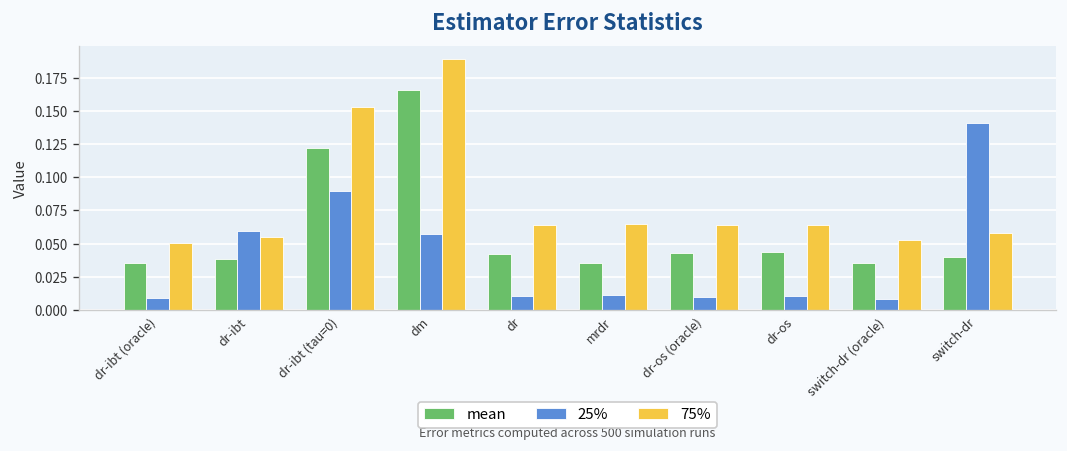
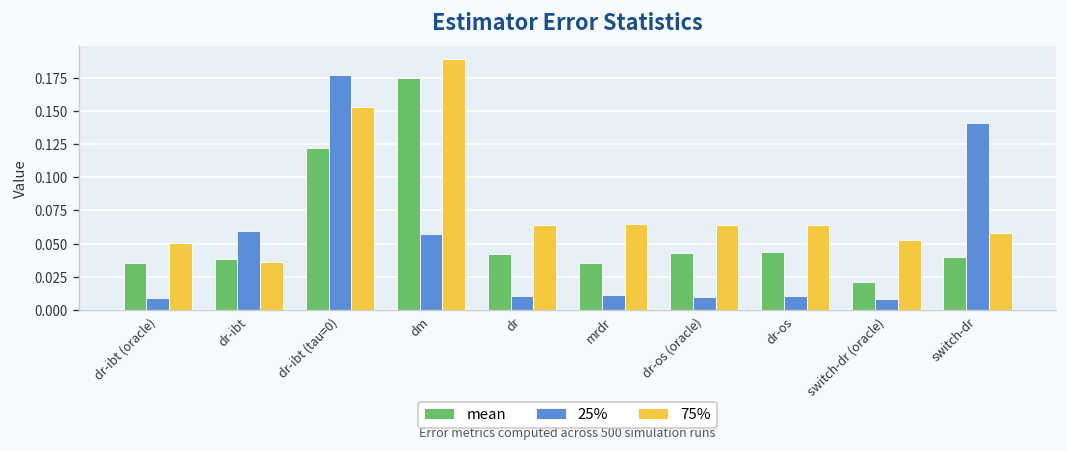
75%, dr-ibt: 0.055 -> 0.036
25%, dr-ibt (tau=0): 0.090 -> 0.177
mean, dm: 0.166 -> 0.175
mean, switch-dr (oracle): 0.035 -> 0.021
